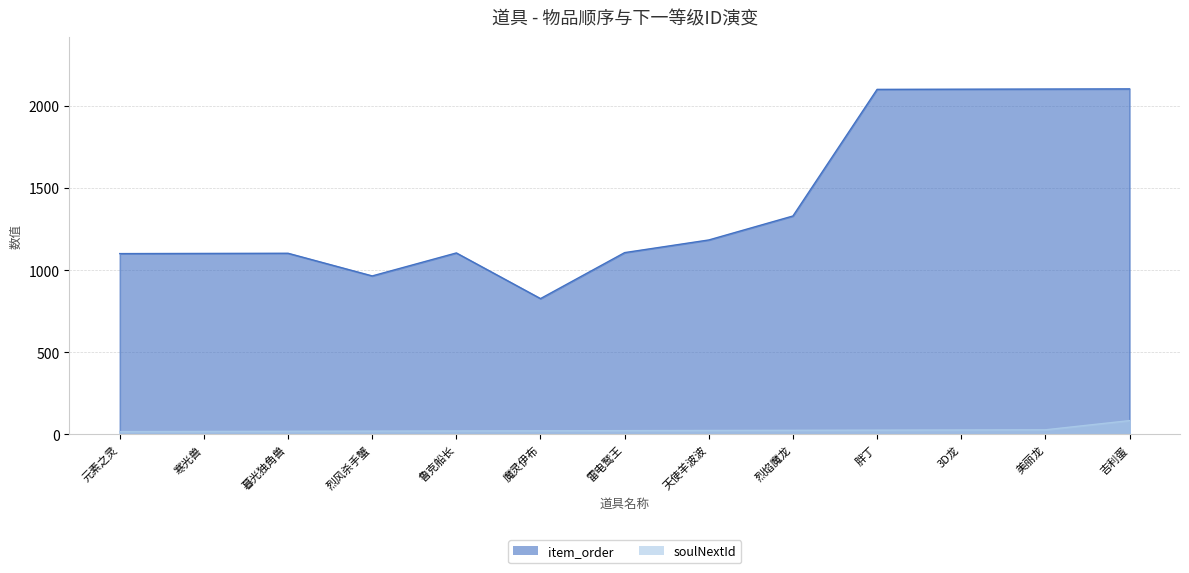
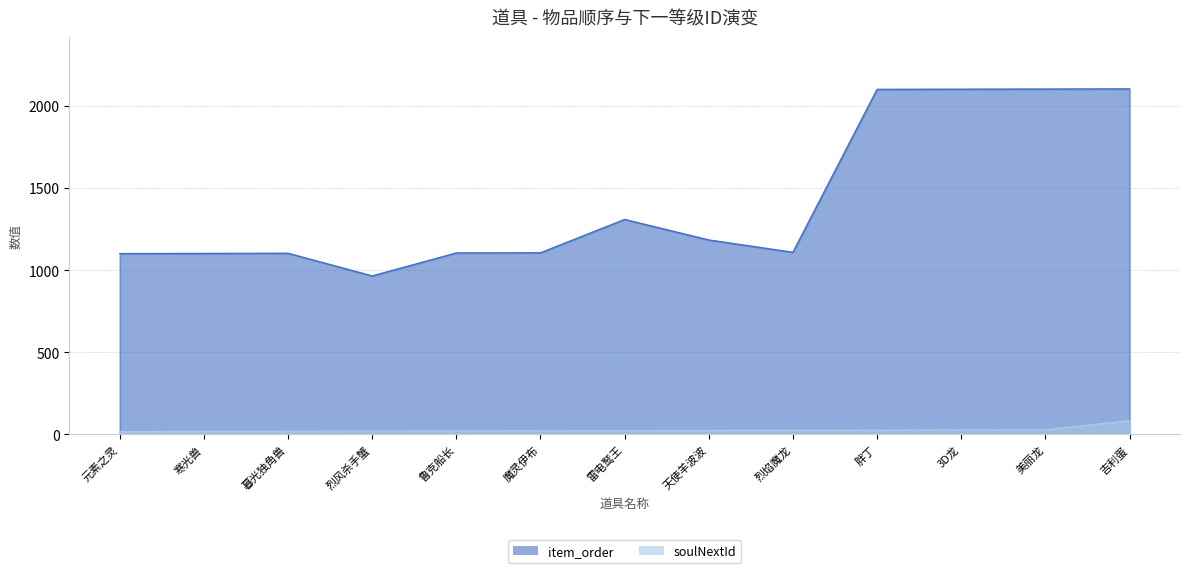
item_order, 魔灵伊布: 830 -> 1110
item_order, 雷电鹫王: 1110 -> 1310
item_order, 烈焰魔龙: 1330 -> 1110
